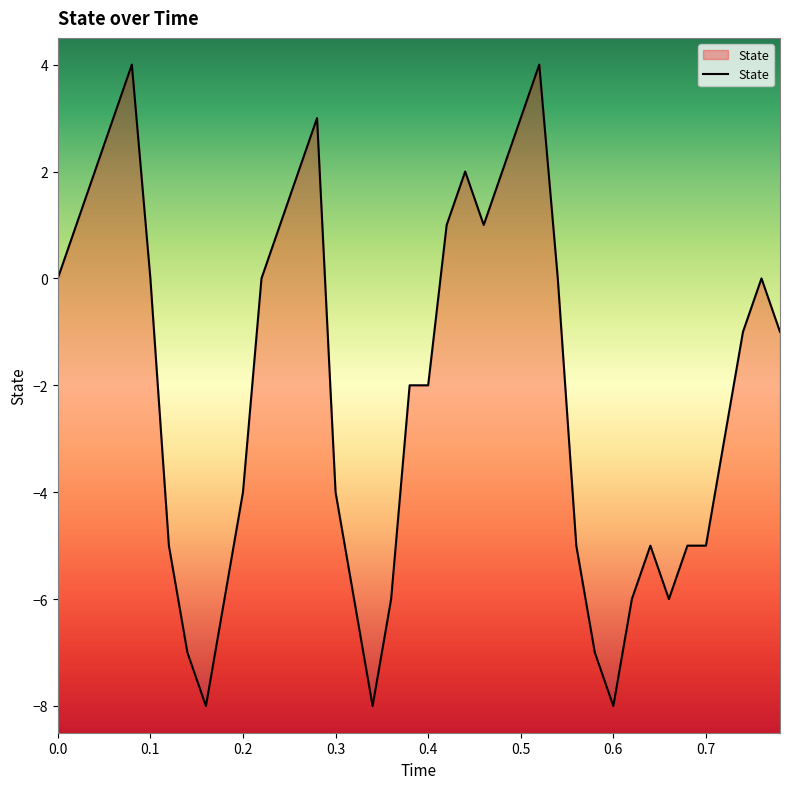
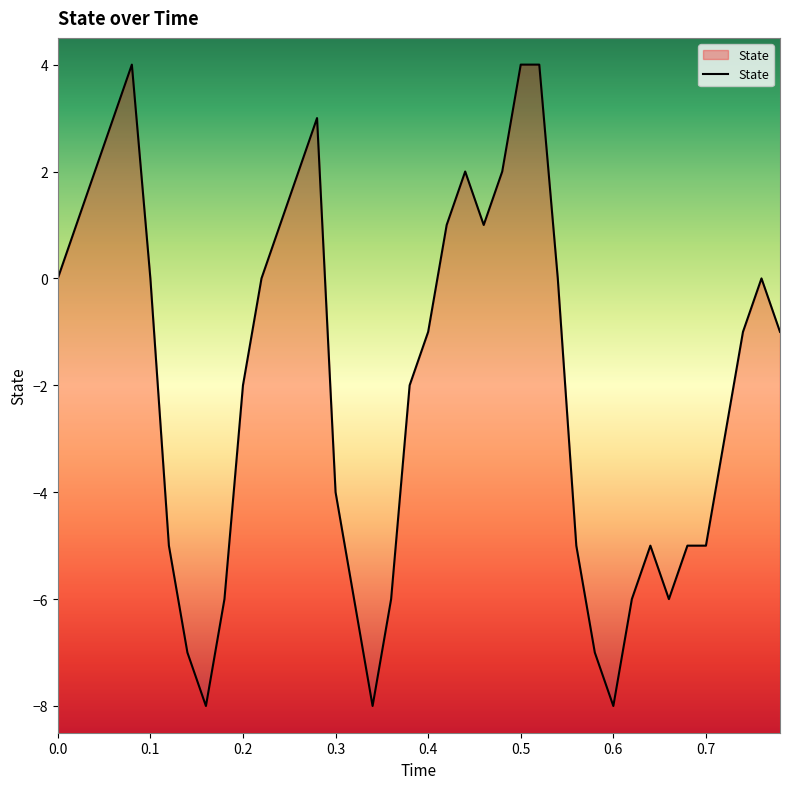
0.2: -4.0 -> -2.0
0.4: -2.0 -> -1.0
0.5: 3.0 -> 4.0
